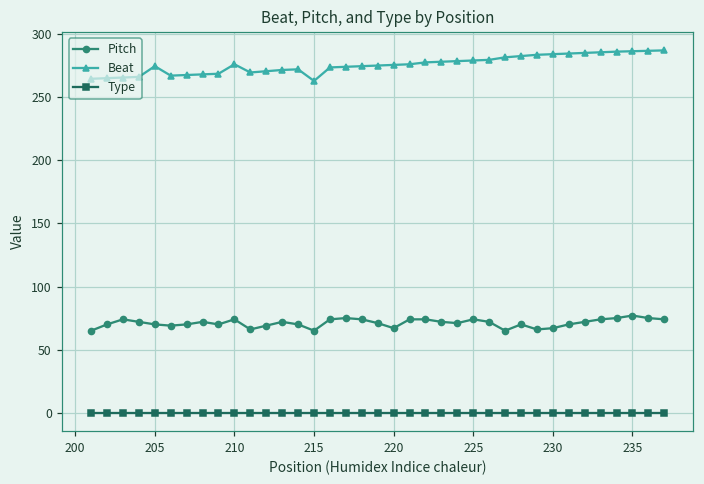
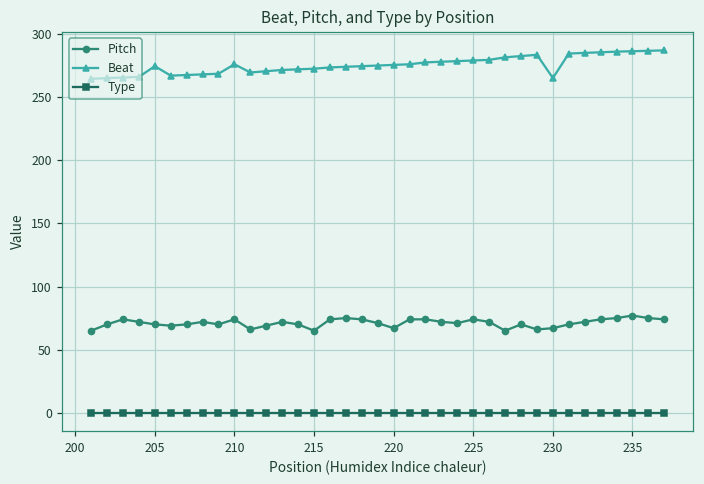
Beat, 215: 263 -> 273
Beat, 230: 284 -> 265
